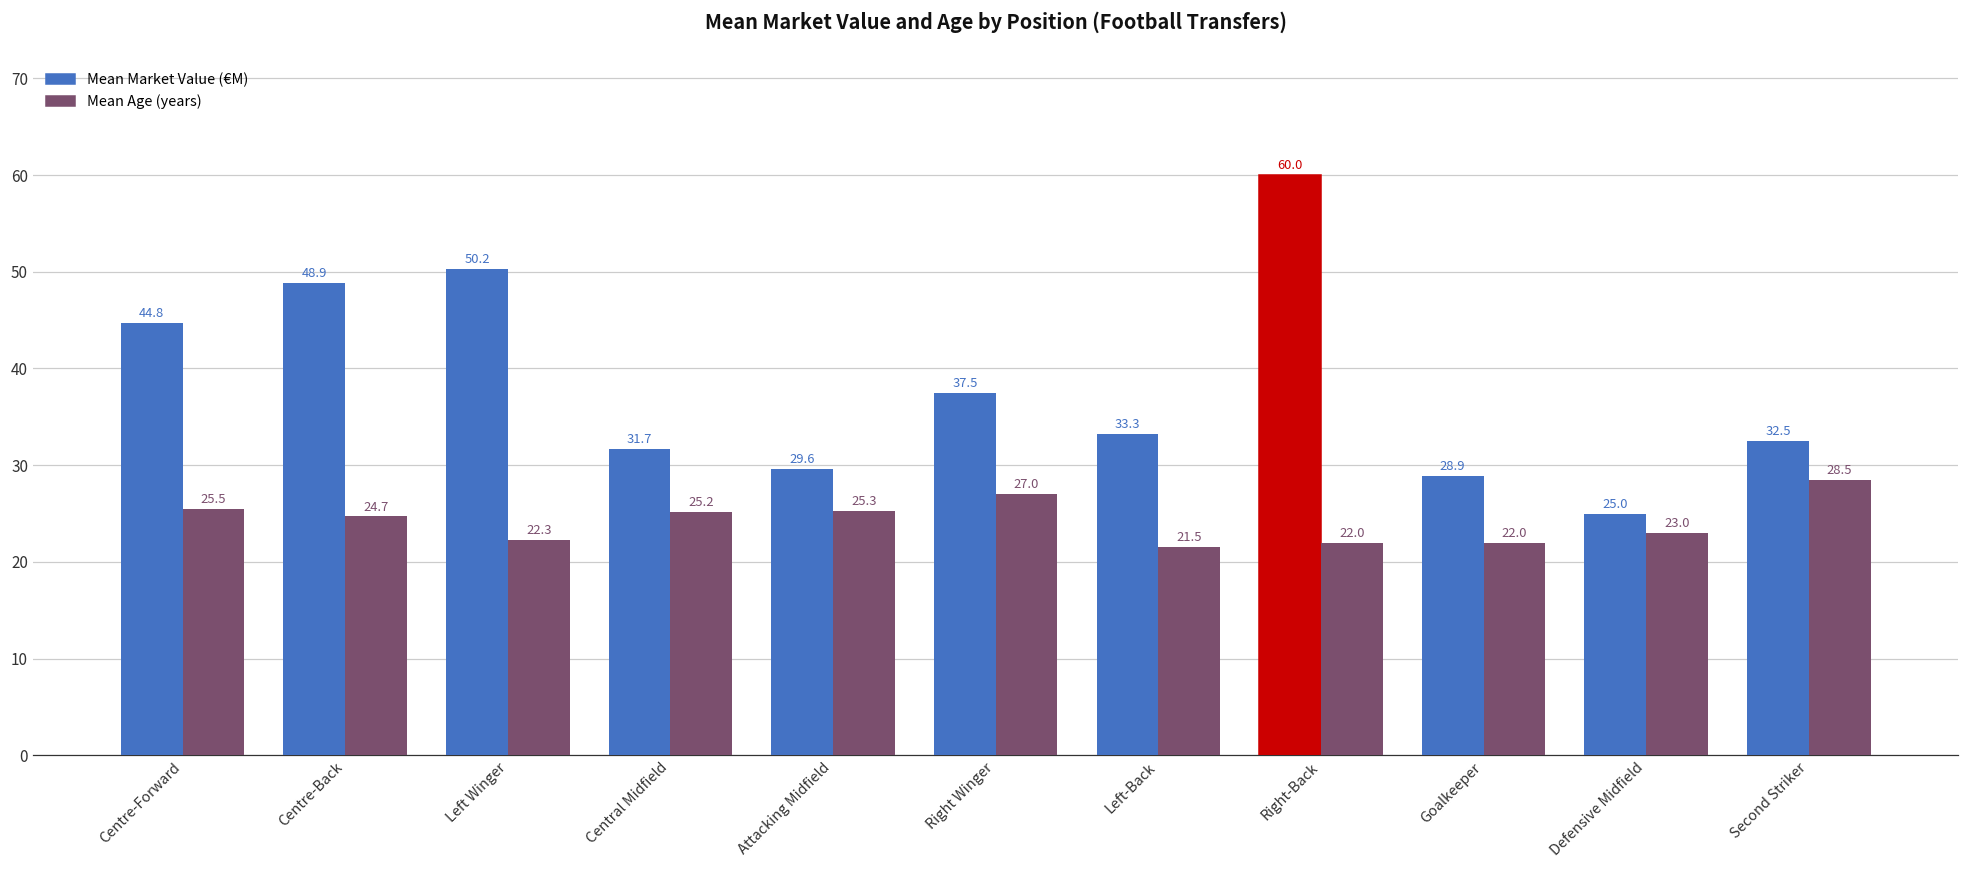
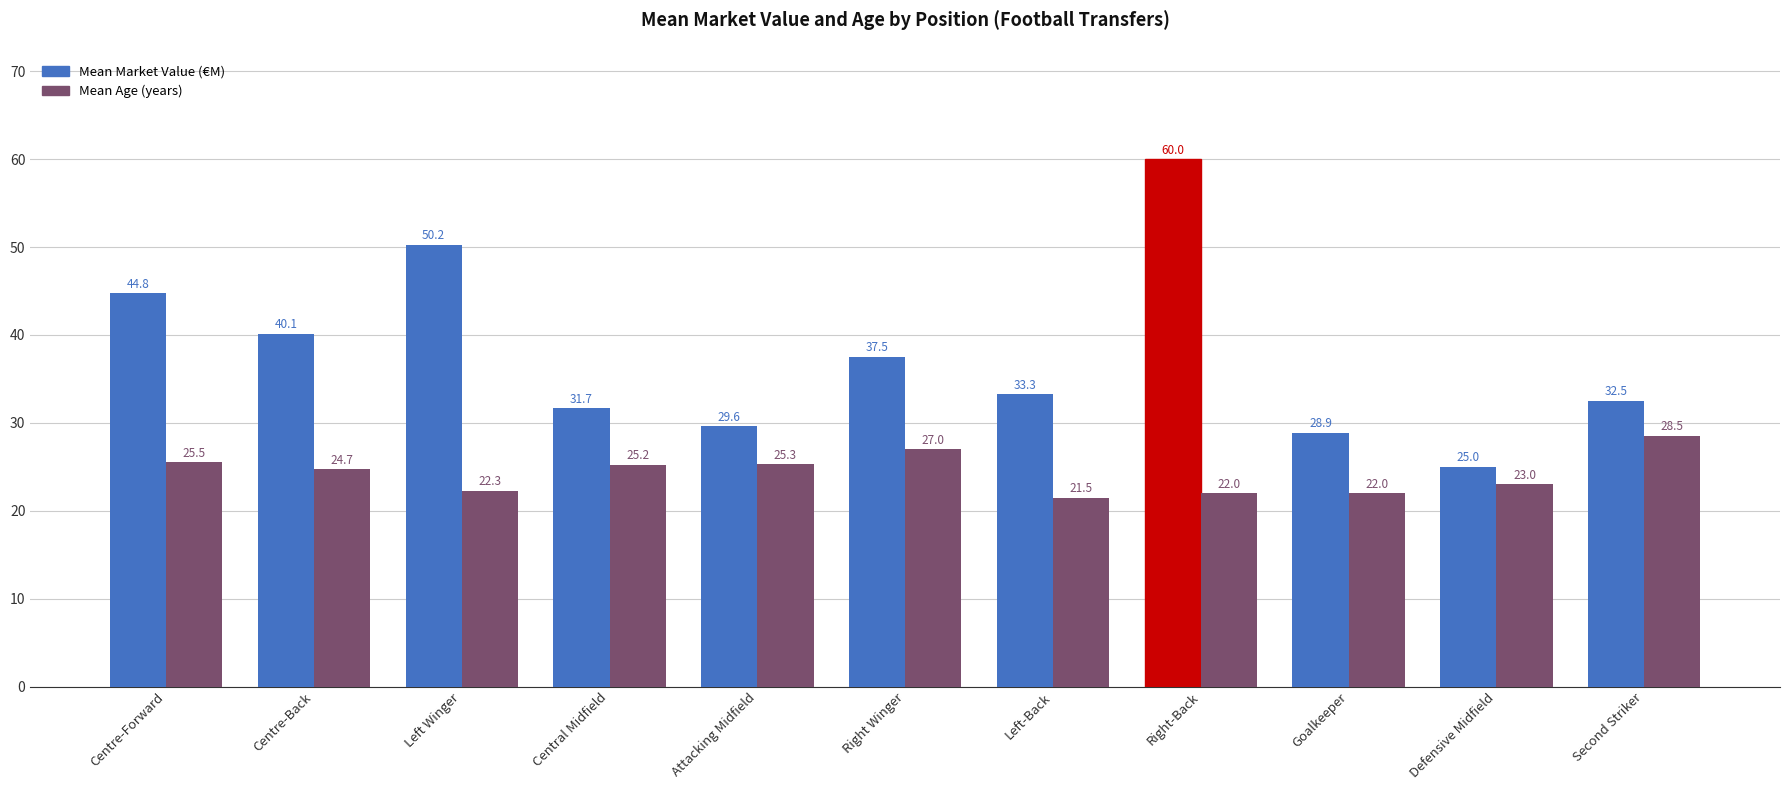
Mean Market Value (€M), Centre-Back: 48.9 -> 40.1
